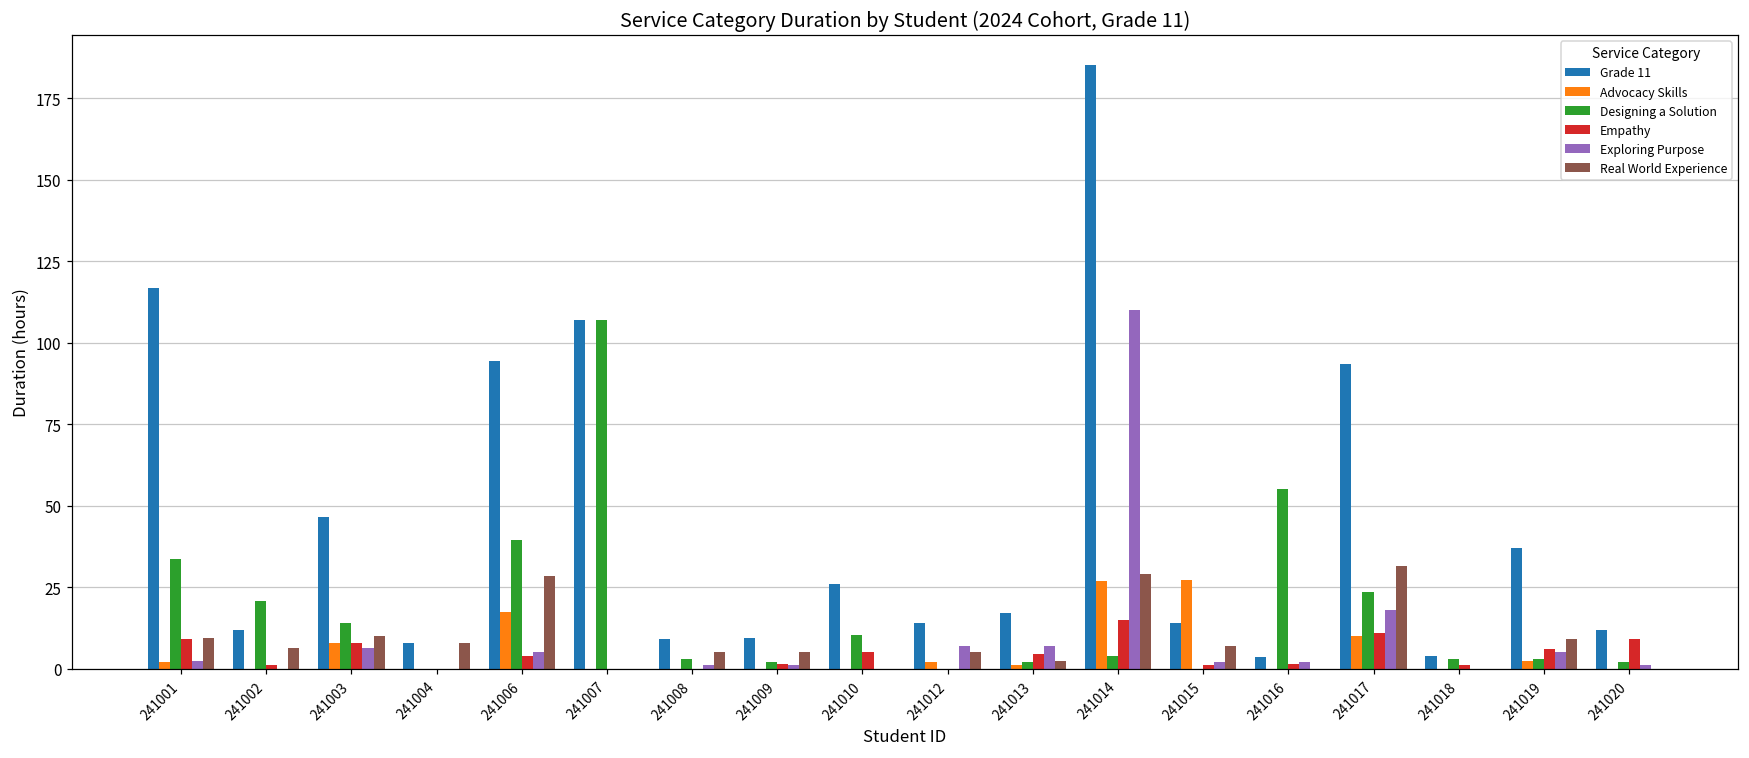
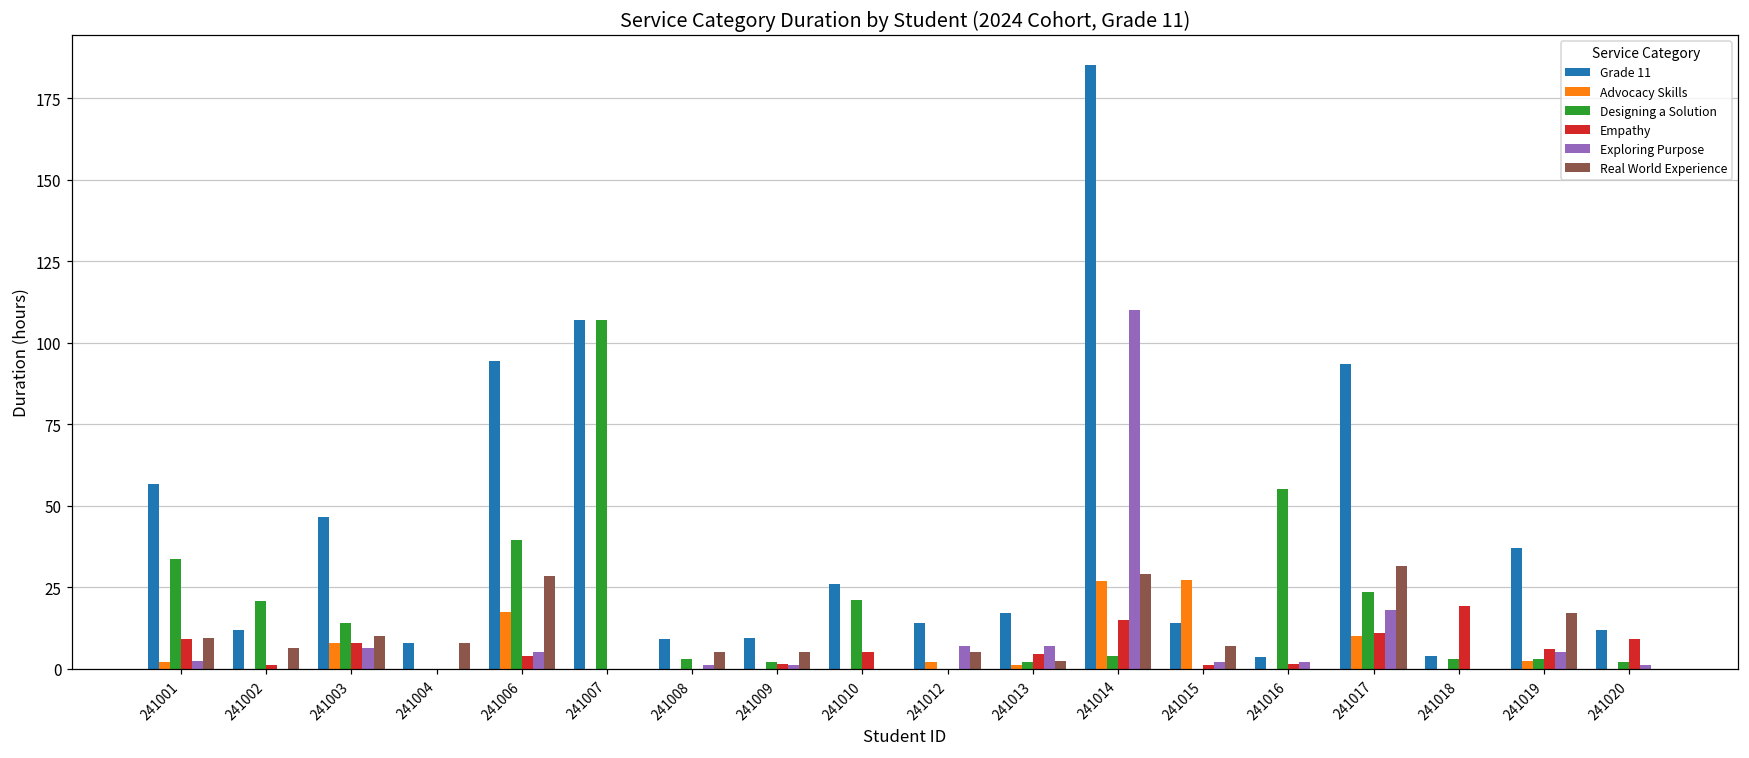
Grade 11, 241001: 117 -> 57
Designing a Solution, 241010: 10 -> 21
Empathy, 241018: 1 -> 19
Real World Experience, 241019: 9 -> 17
